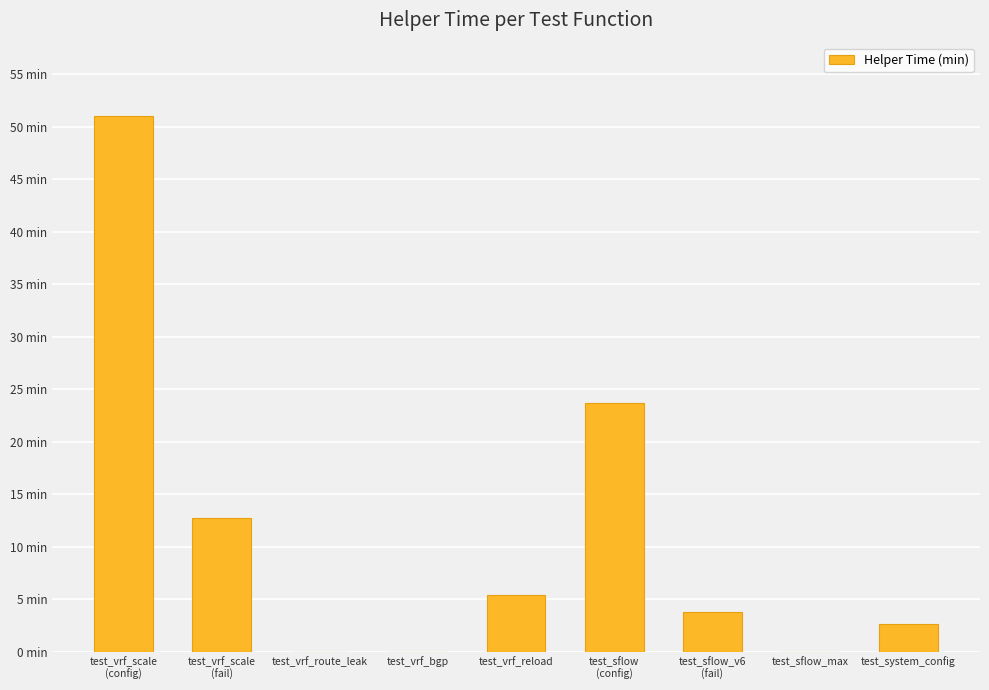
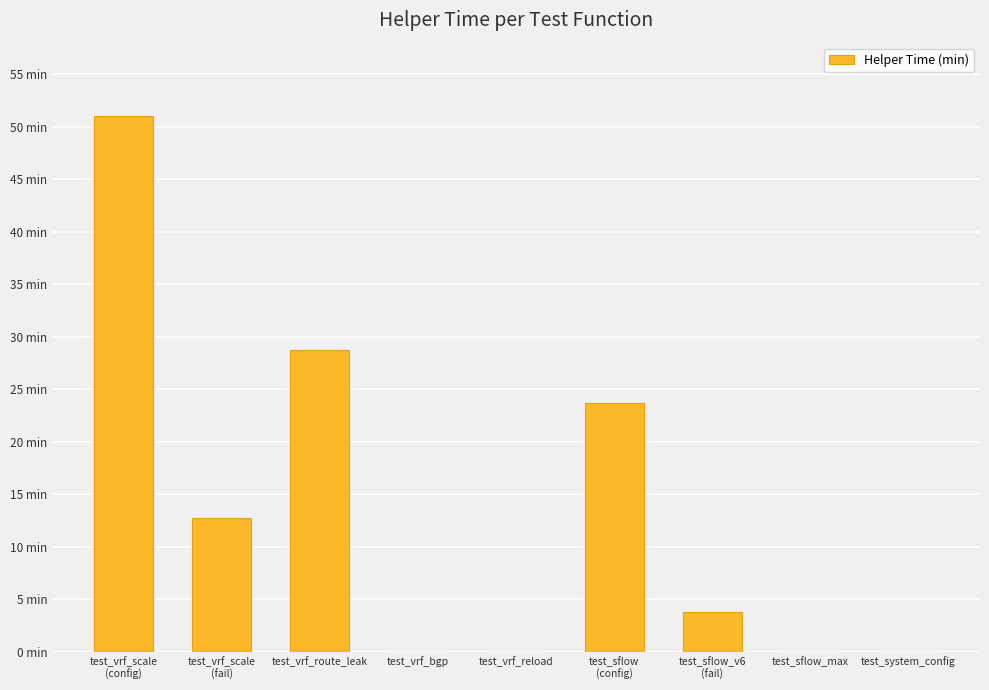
test_vrf_route_leak: 0.0 min -> 28.7 min
test_vrf_reload: 5.4 min -> 0.0 min
test_system_config: 2.6 min -> 0.0 min
